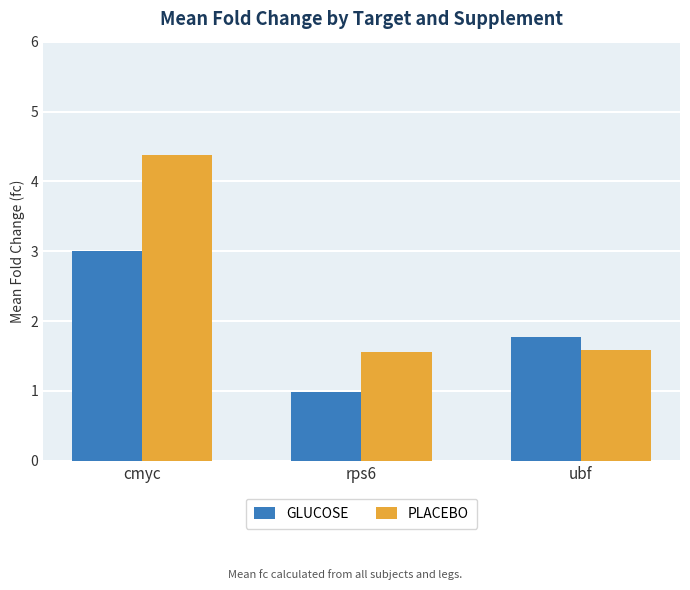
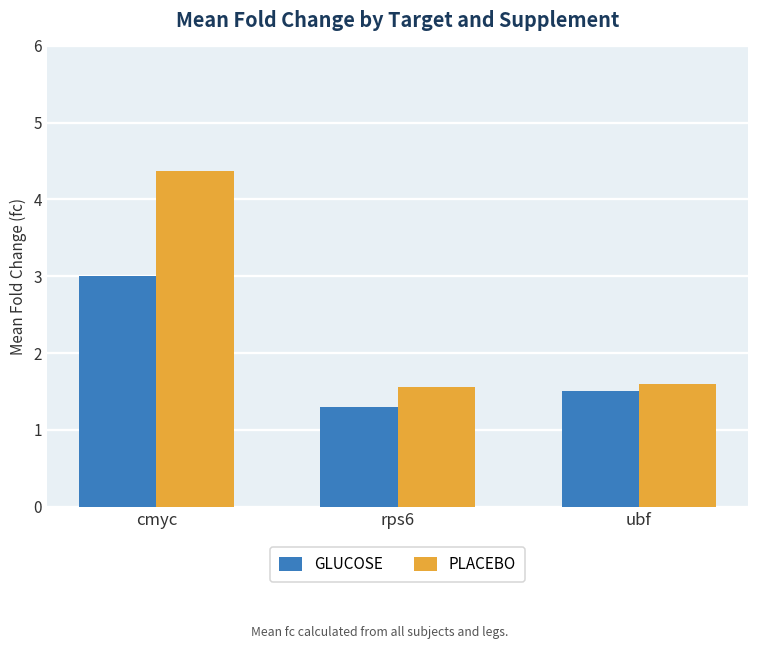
GLUCOSE, rps6: 1.0 -> 1.3
GLUCOSE, ubf: 1.8 -> 1.5
